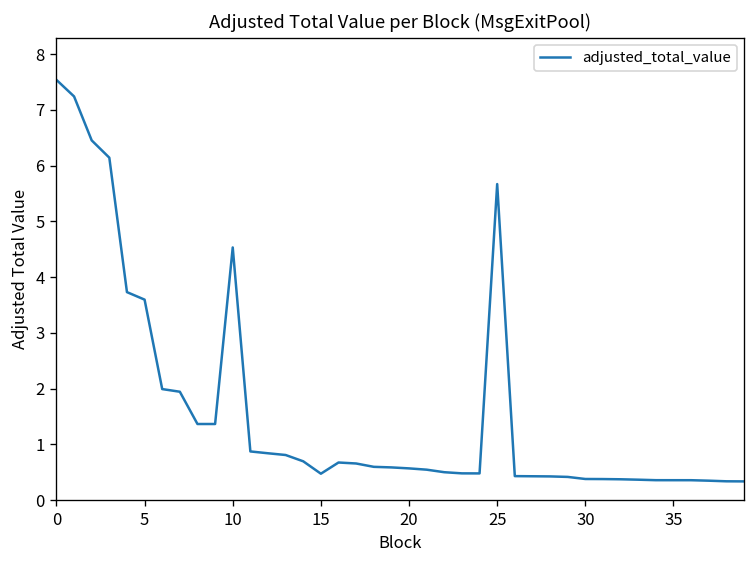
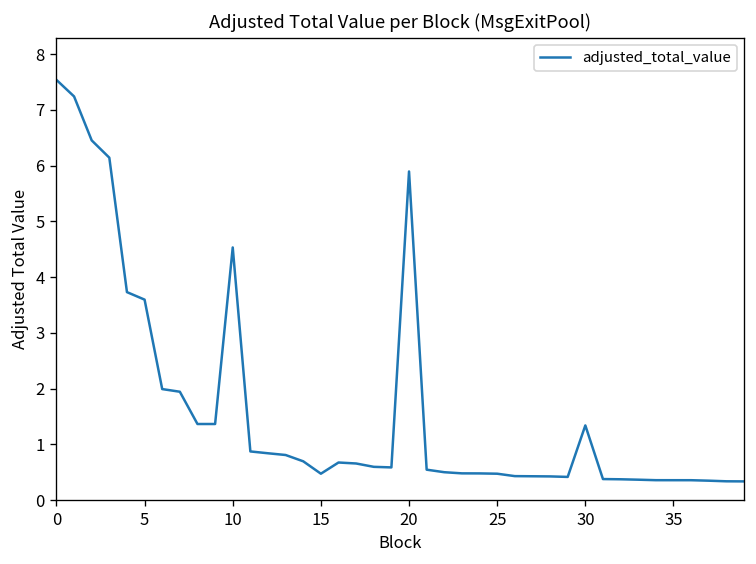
20: 0.6 -> 5.9
25: 5.7 -> 0.5
30: 0.4 -> 1.3
